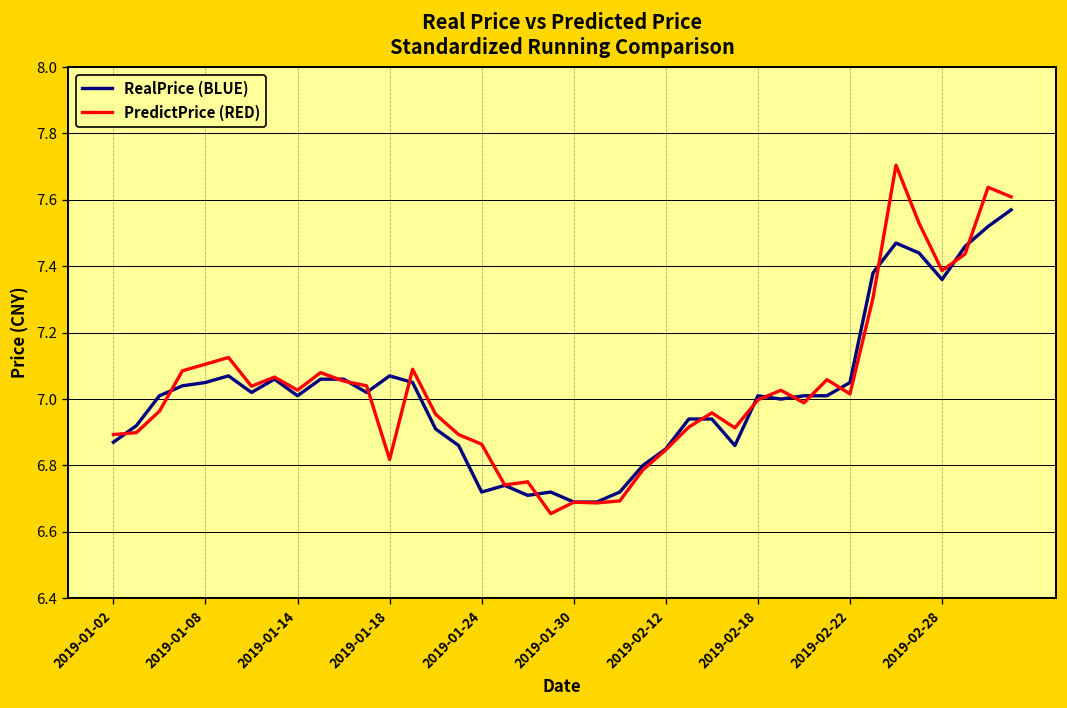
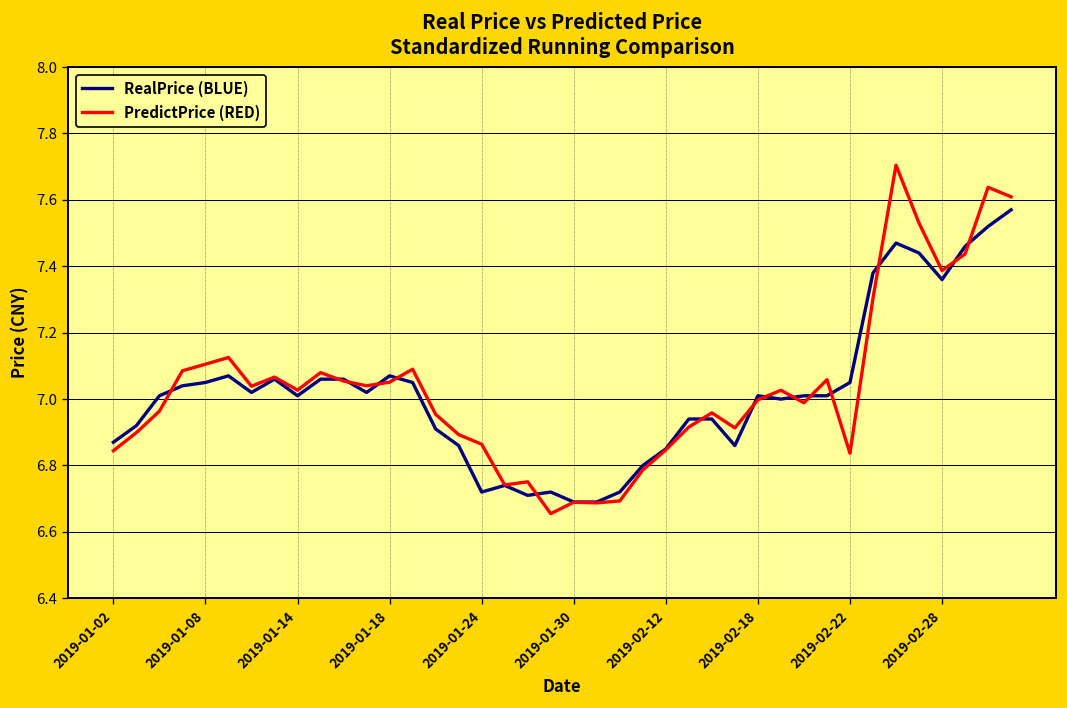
PredictPrice (RED), 2019-01-02: 6.89 -> 6.84
PredictPrice (RED), 2019-01-18: 6.82 -> 7.05
PredictPrice (RED), 2019-02-22: 7.02 -> 6.84
